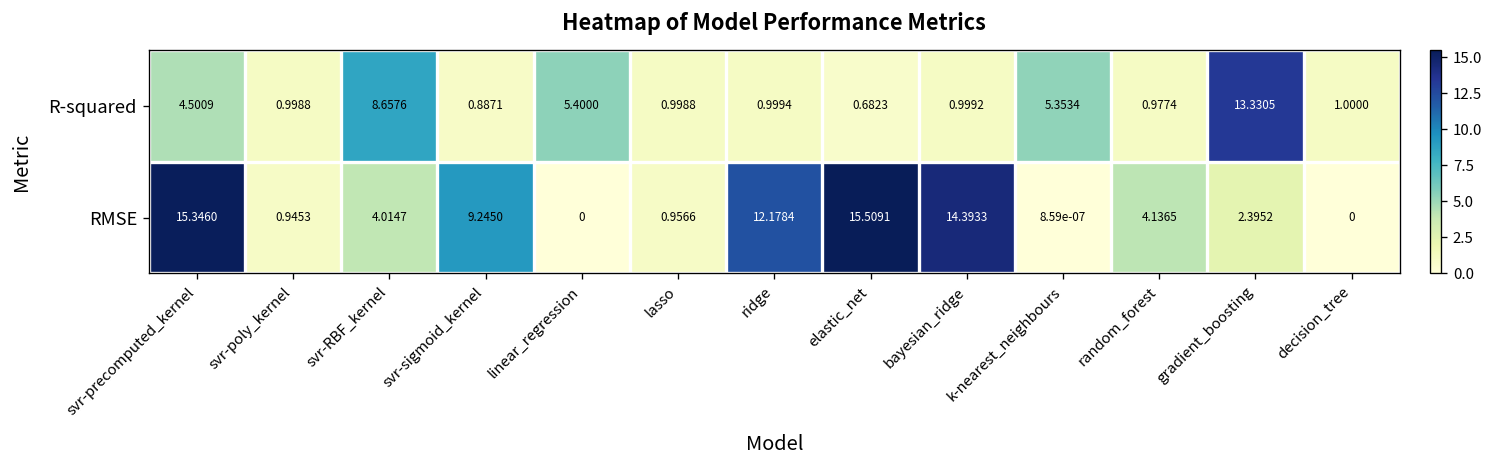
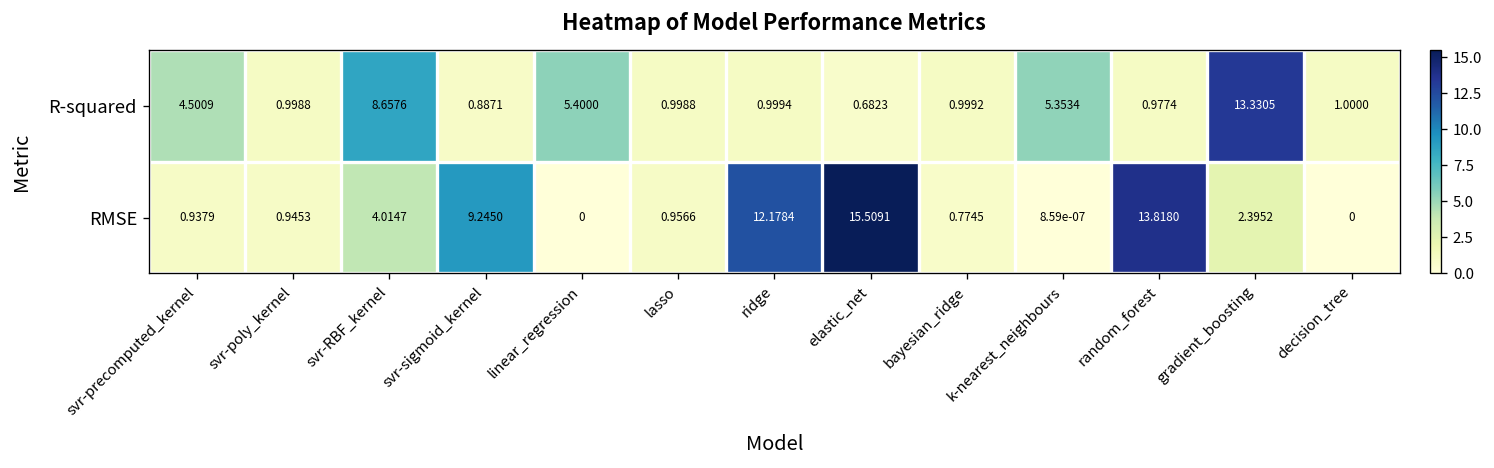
RMSE, svr-precomputed_kernel: 15.3460 -> 0.9379
RMSE, bayesian_ridge: 14.3933 -> 0.7745
RMSE, random_forest: 4.1365 -> 13.8180
